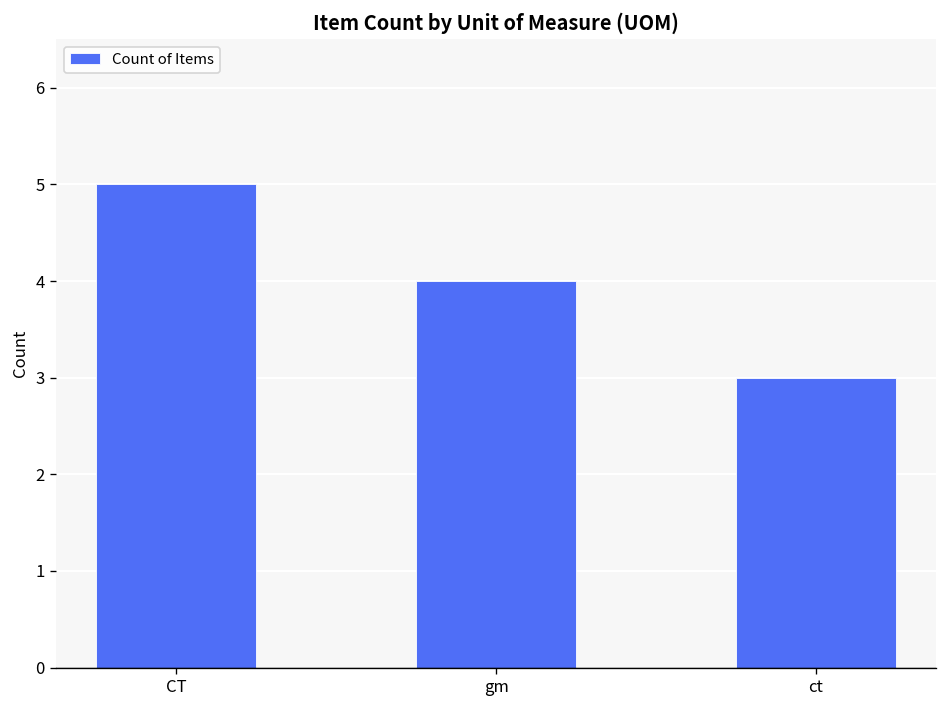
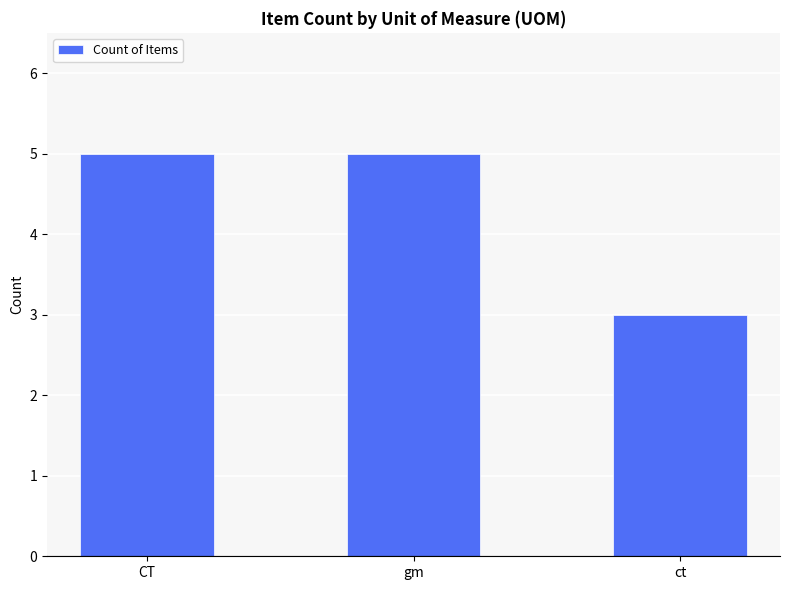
gm: 4 -> 5
